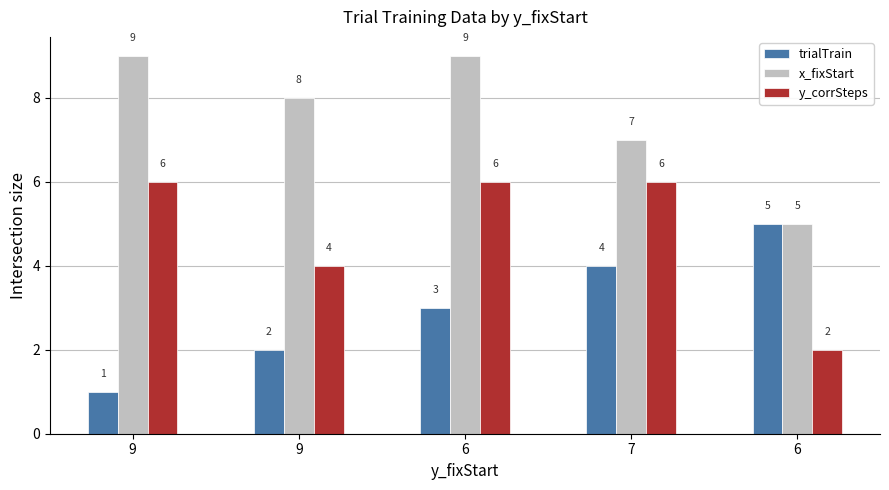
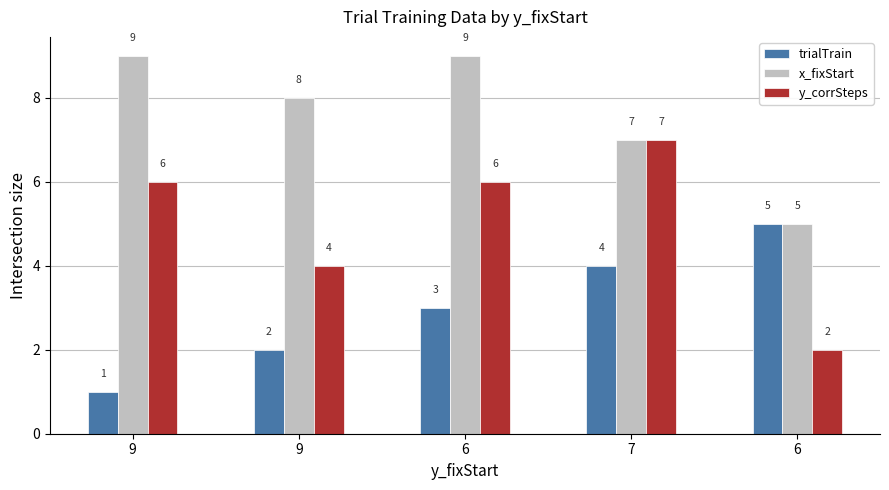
y_corrSteps, 7: 6 -> 7
